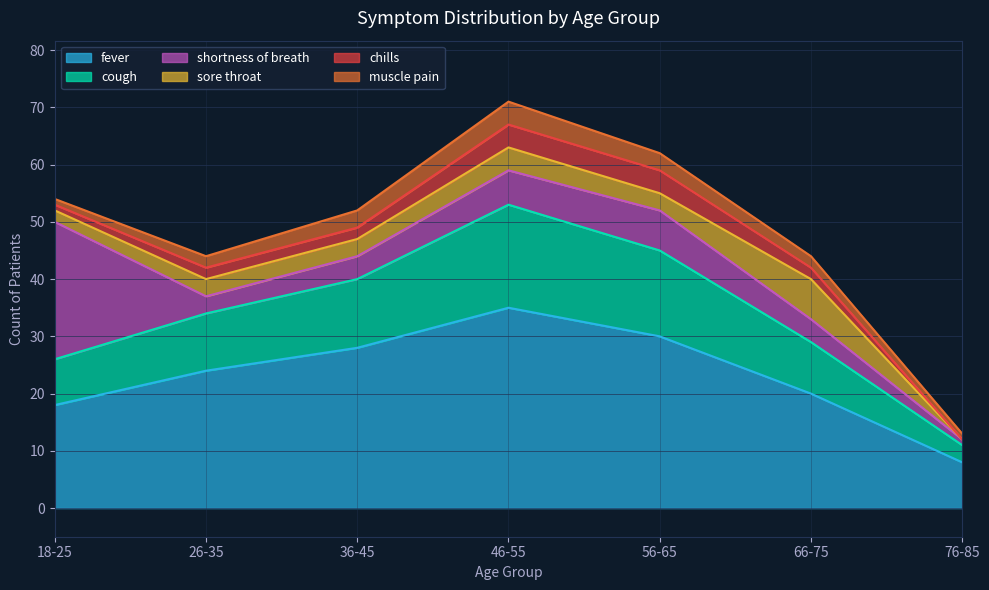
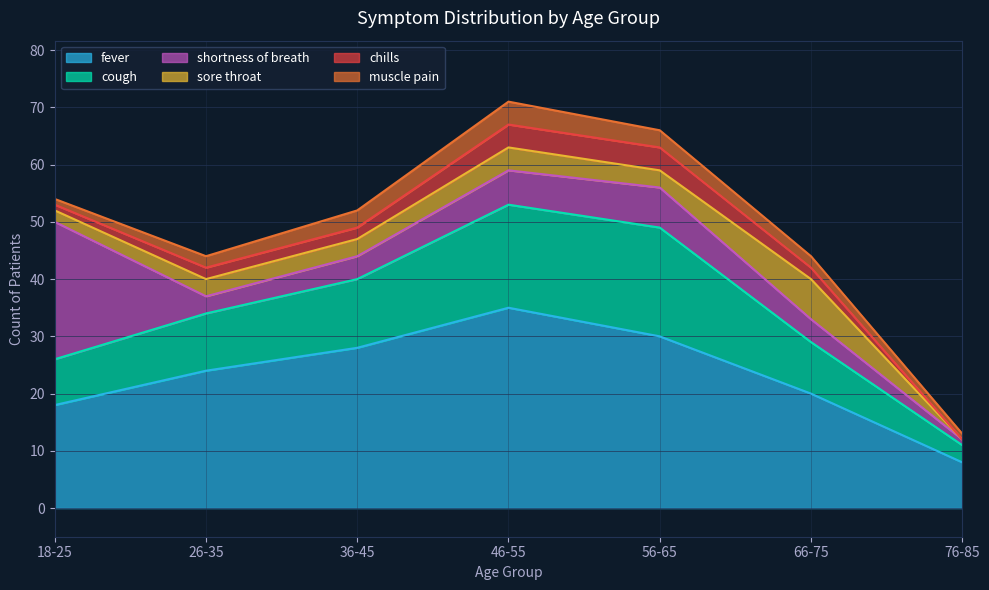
cough, 56-65: 15 -> 19
